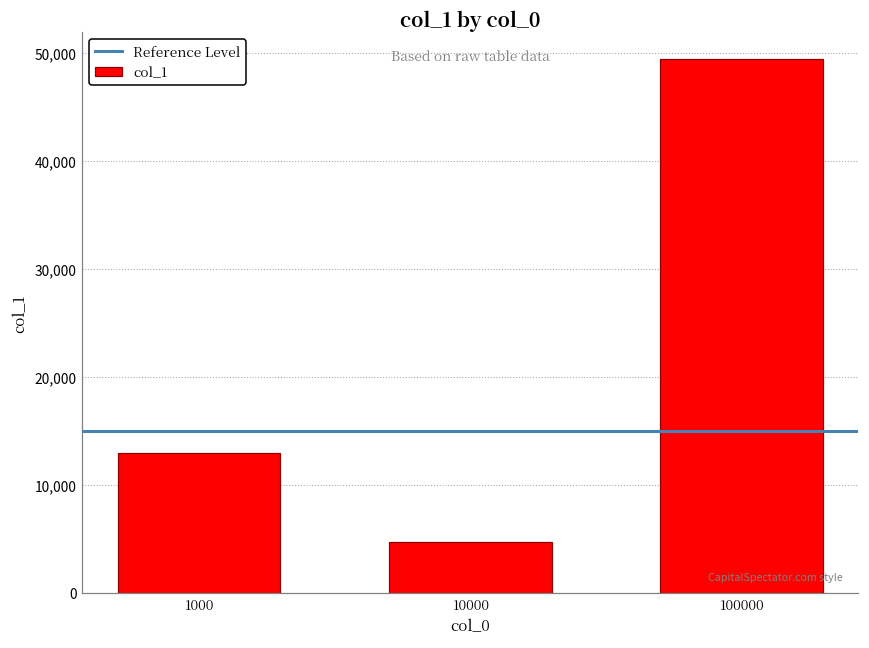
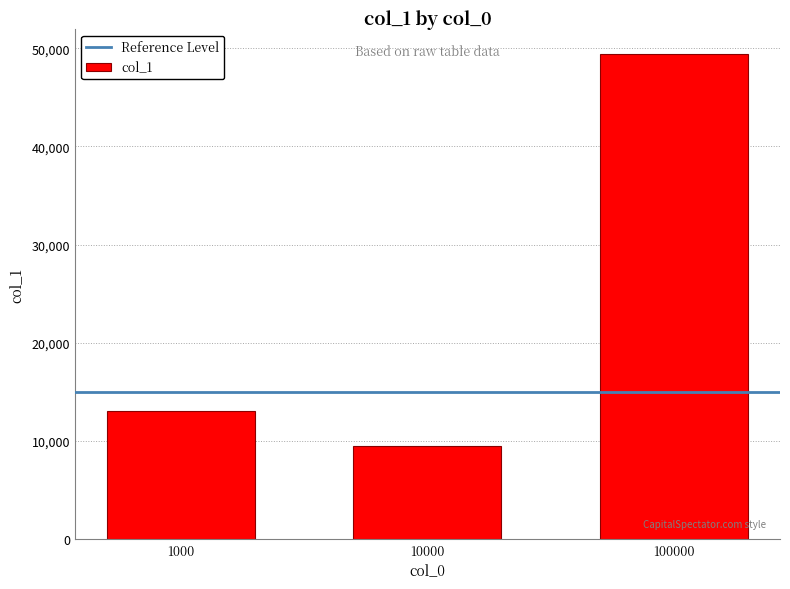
10000: 5,000 -> 10,000
